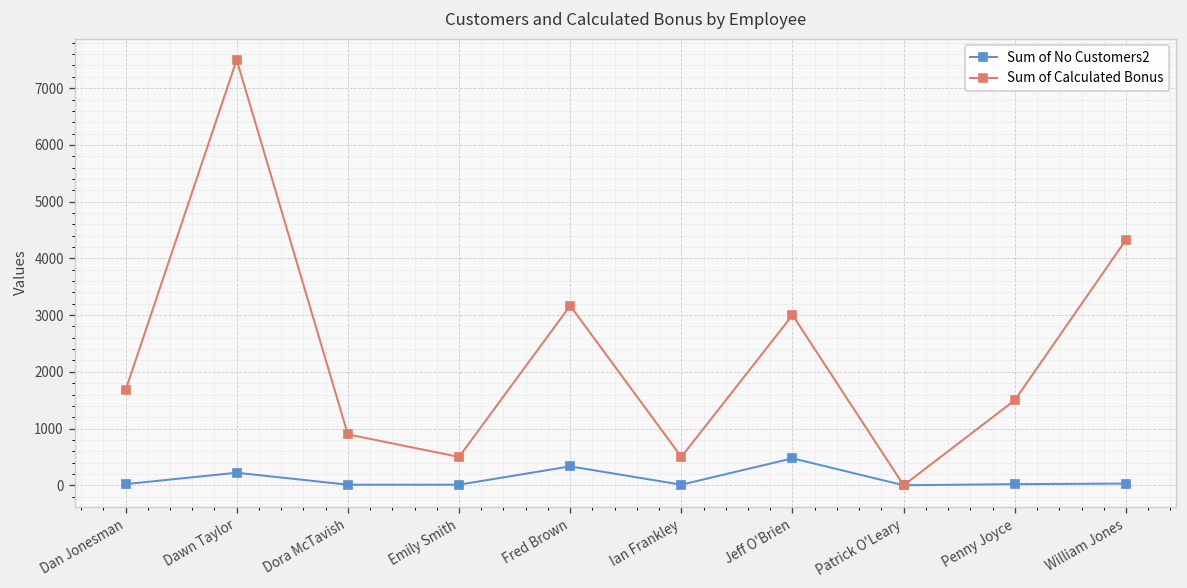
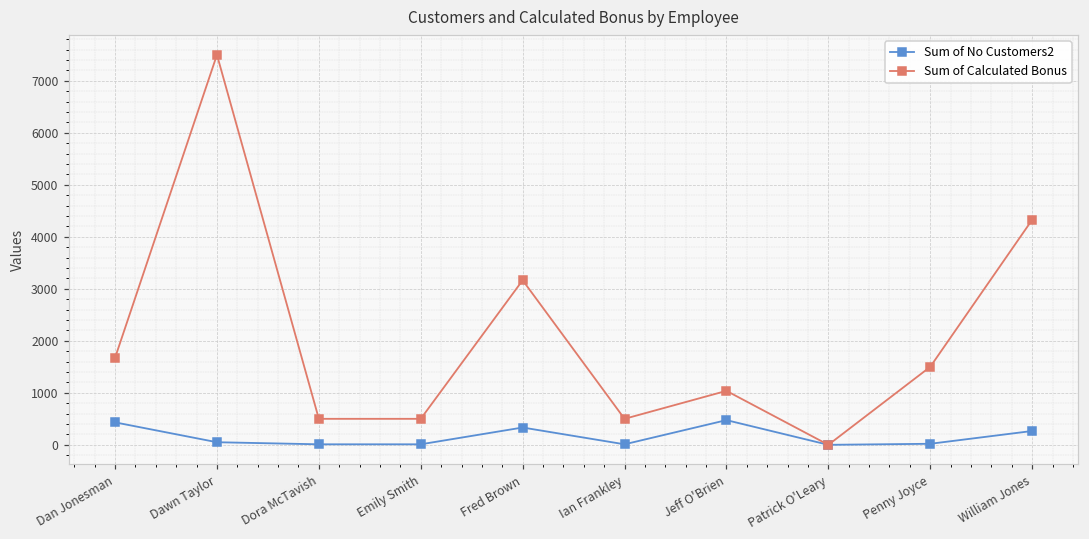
Sum of No Customers2, Dan Jonesman: 0 -> 400
Sum of No Customers2, Dawn Taylor: 200 -> 100
Sum of Calculated Bonus, Dora McTavish: 900 -> 500
Sum of Calculated Bonus, Jeff O'Brien: 3000 -> 1000
Sum of No Customers2, William Jones: 0 -> 300
